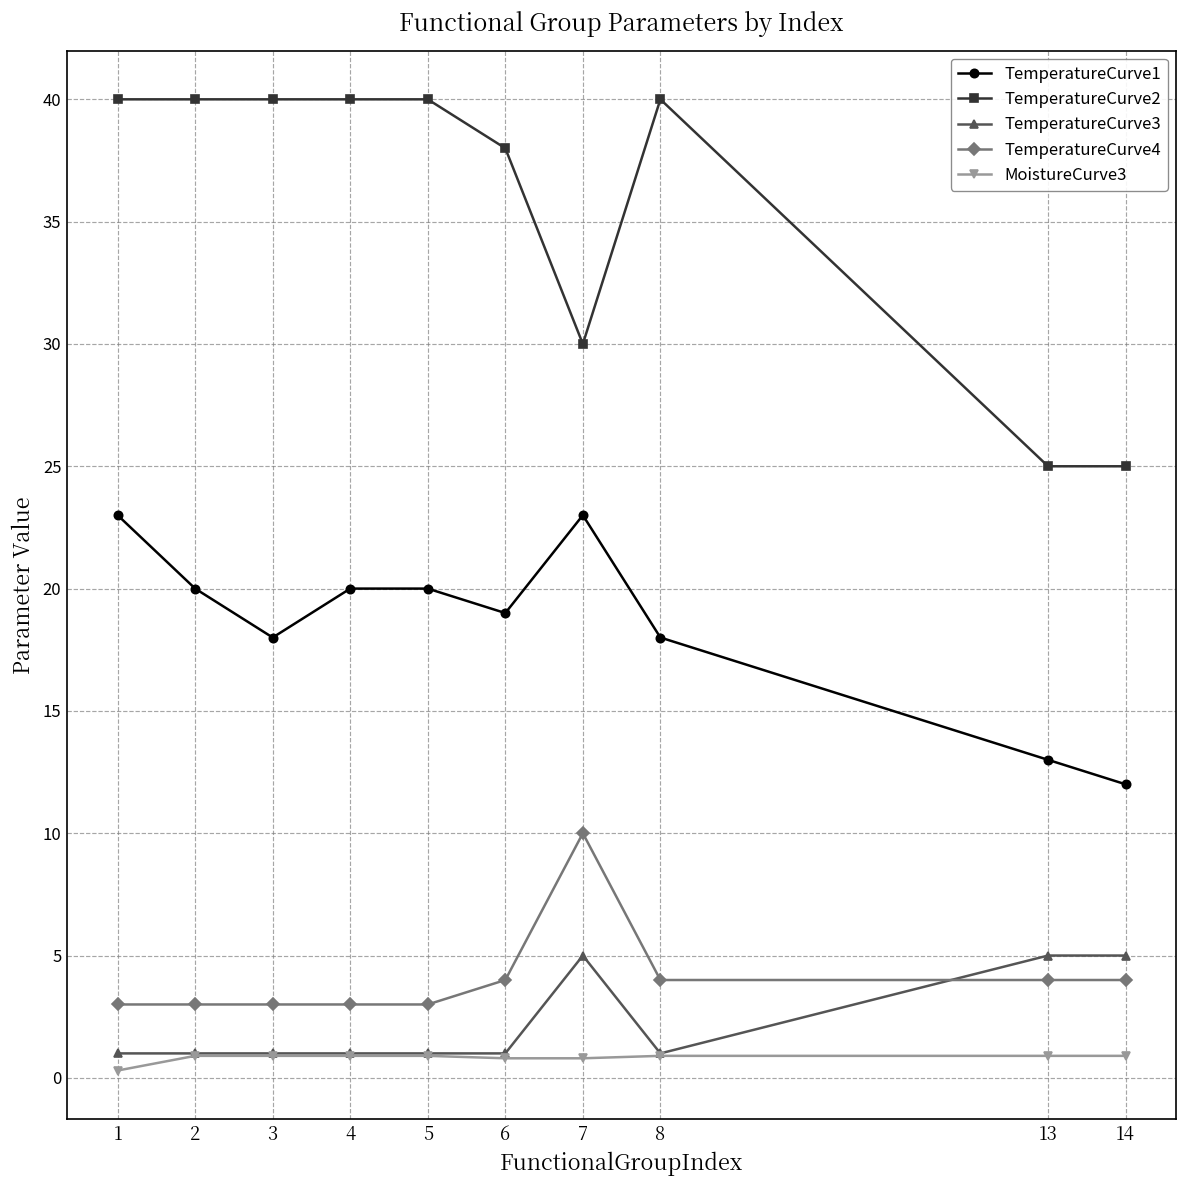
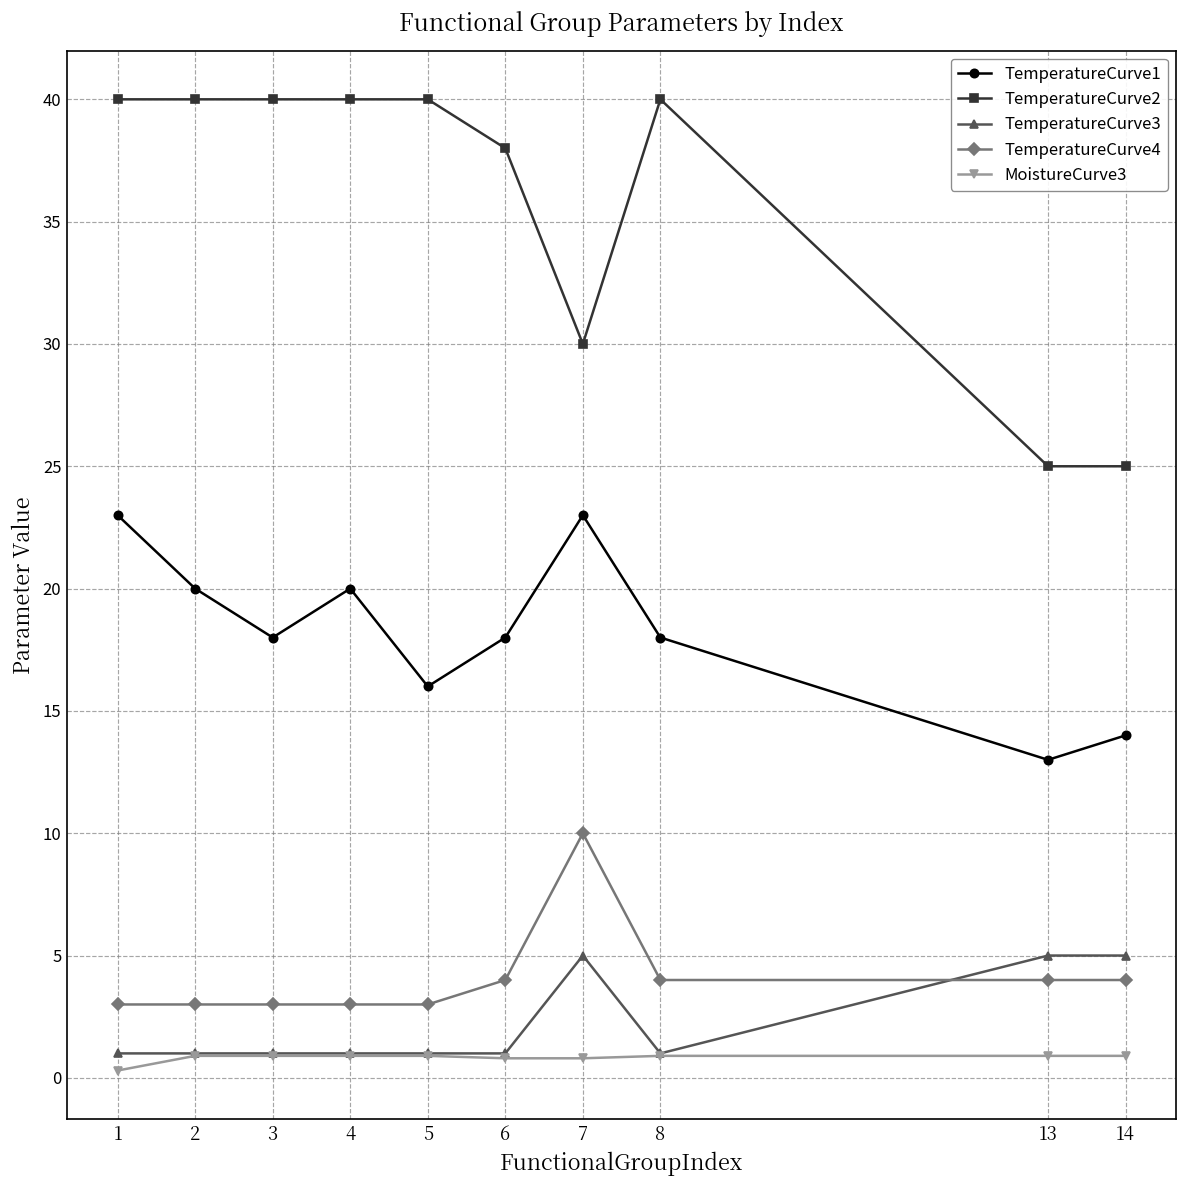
TemperatureCurve1, 5: 20 -> 16
TemperatureCurve1, 6: 19 -> 18
TemperatureCurve1, 14: 12 -> 14
